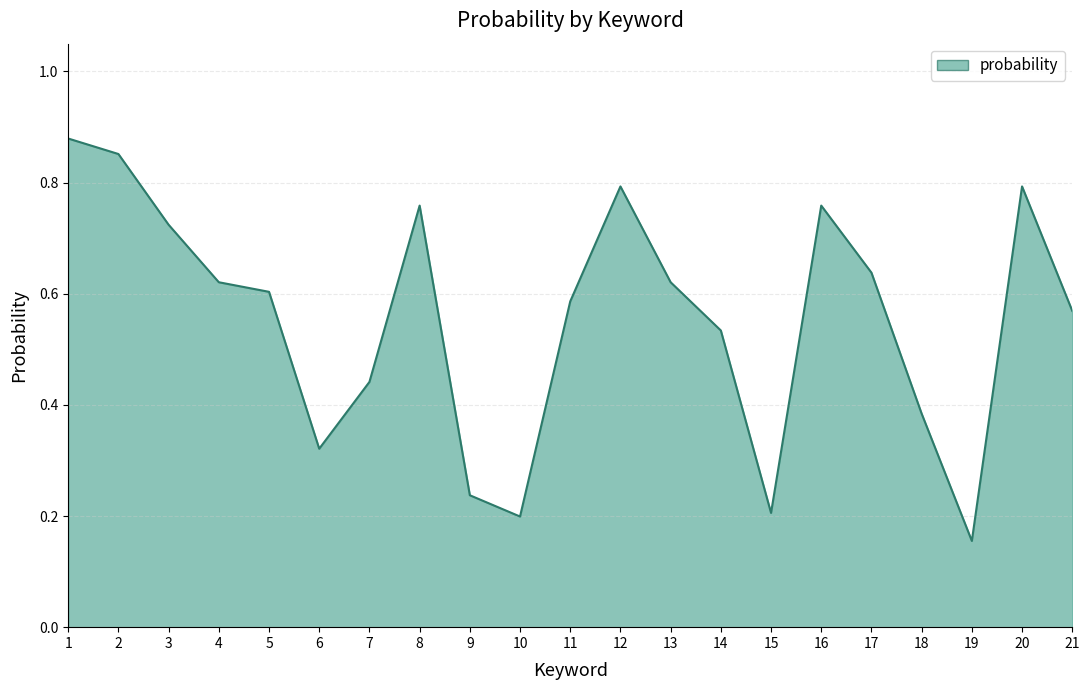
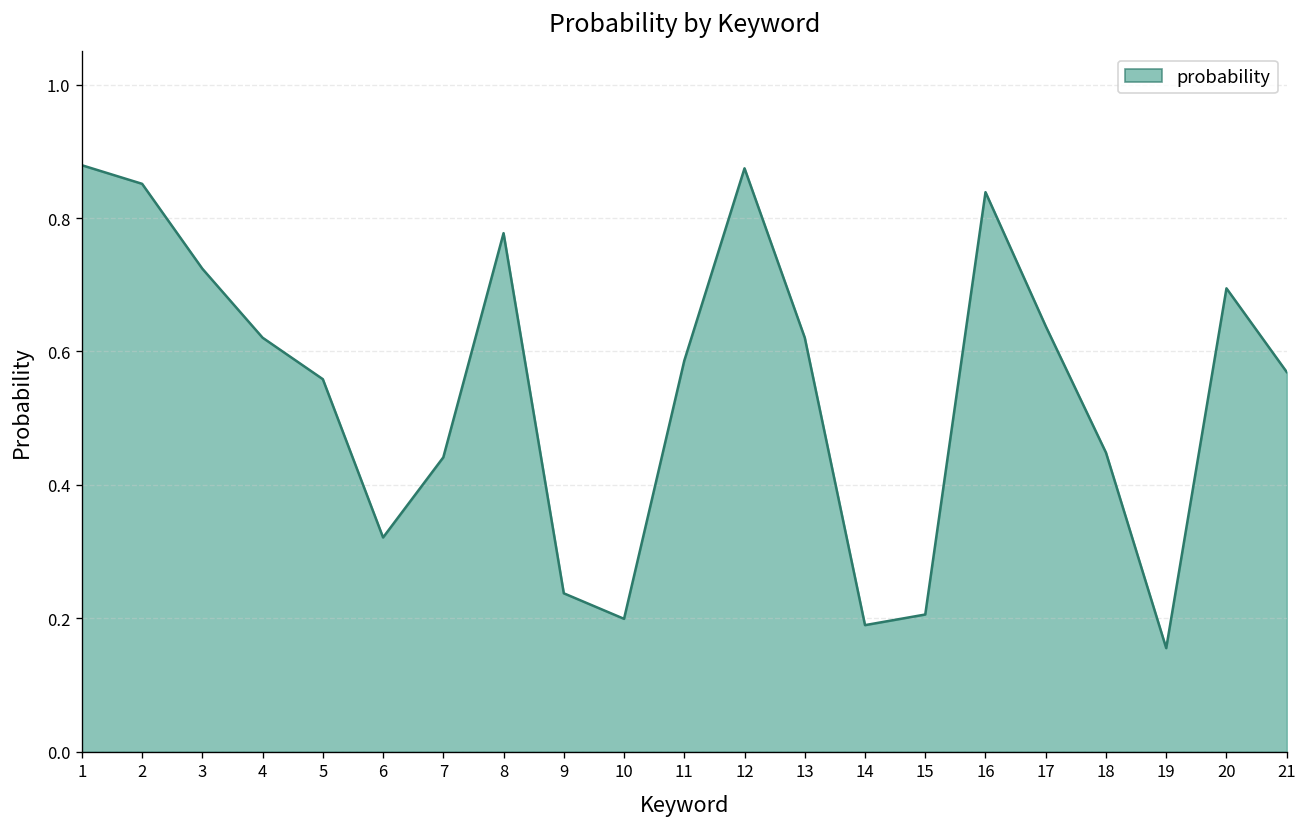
5: 0.60 -> 0.56
8: 0.76 -> 0.78
12: 0.79 -> 0.87
14: 0.53 -> 0.19
16: 0.76 -> 0.84
18: 0.38 -> 0.45
20: 0.79 -> 0.69
